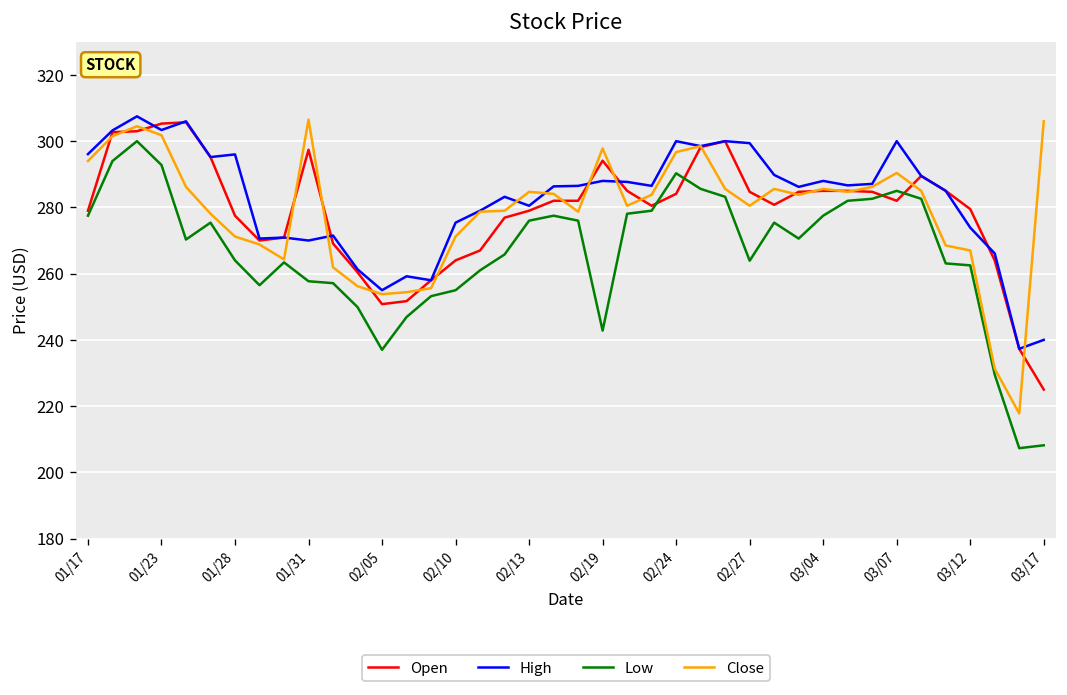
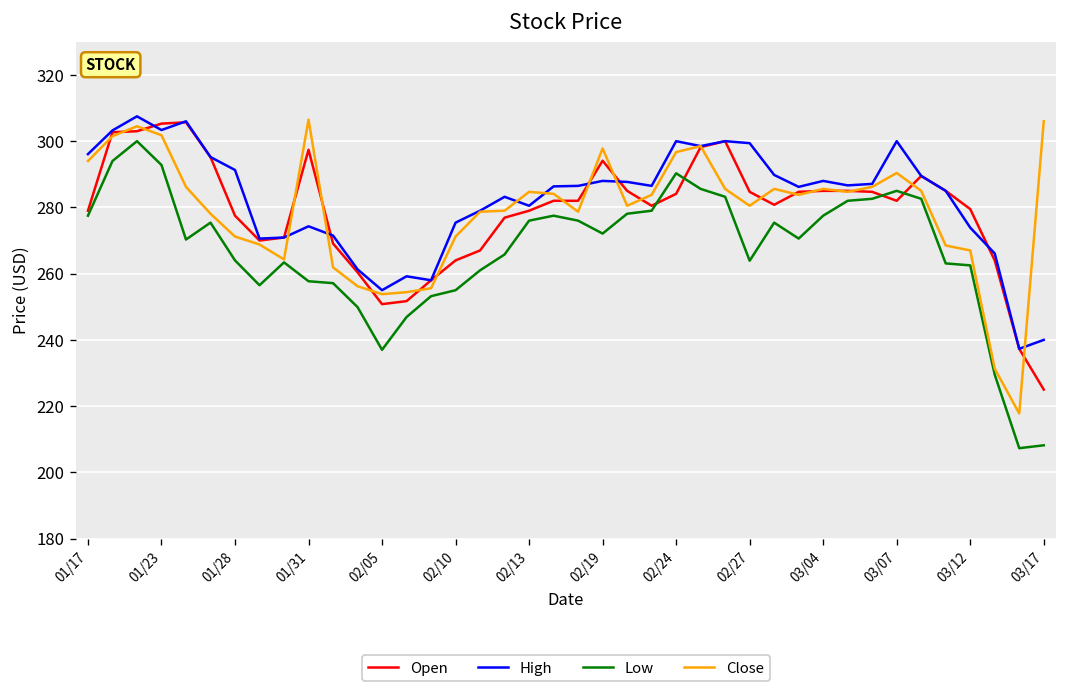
High, 01/28: 296 -> 291
High, 01/31: 270 -> 274
Low, 02/19: 243 -> 272
